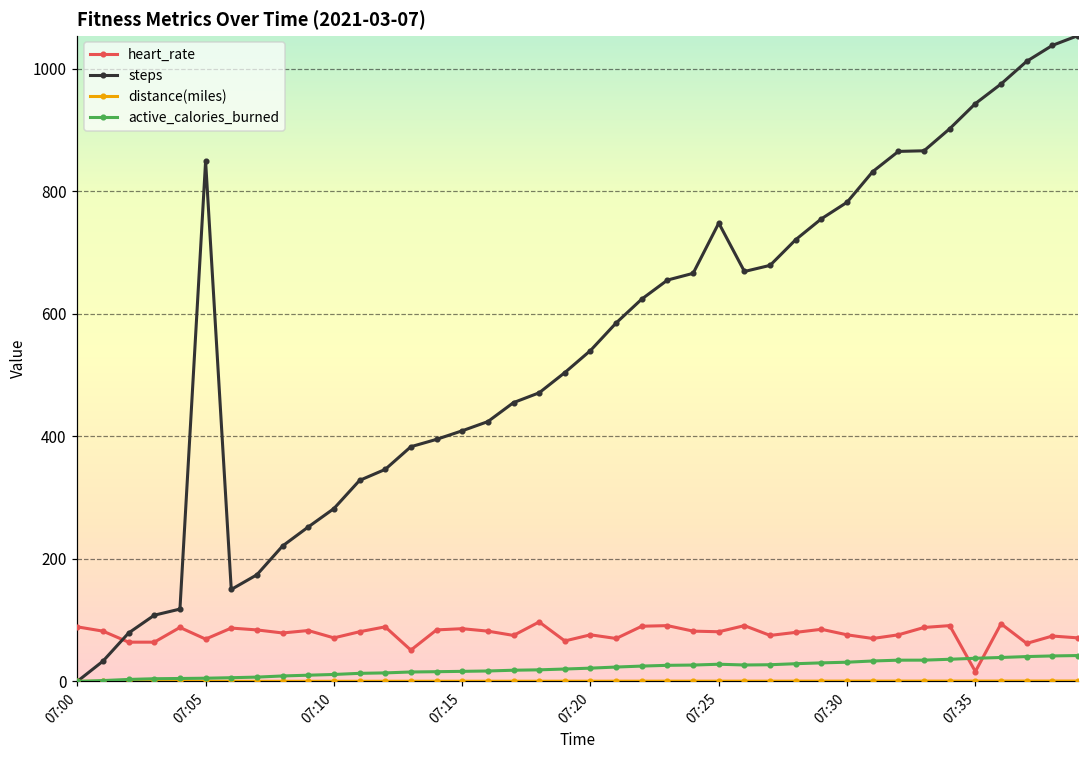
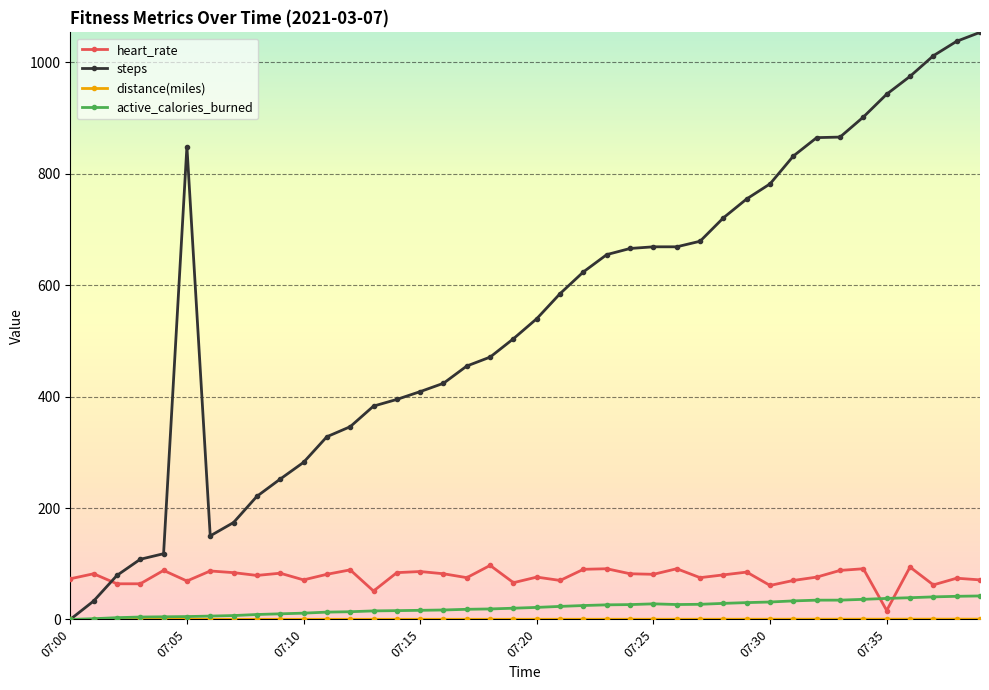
heart_rate, 07:00: 90 -> 70
steps, 07:25: 750 -> 670
heart_rate, 07:30: 80 -> 60
